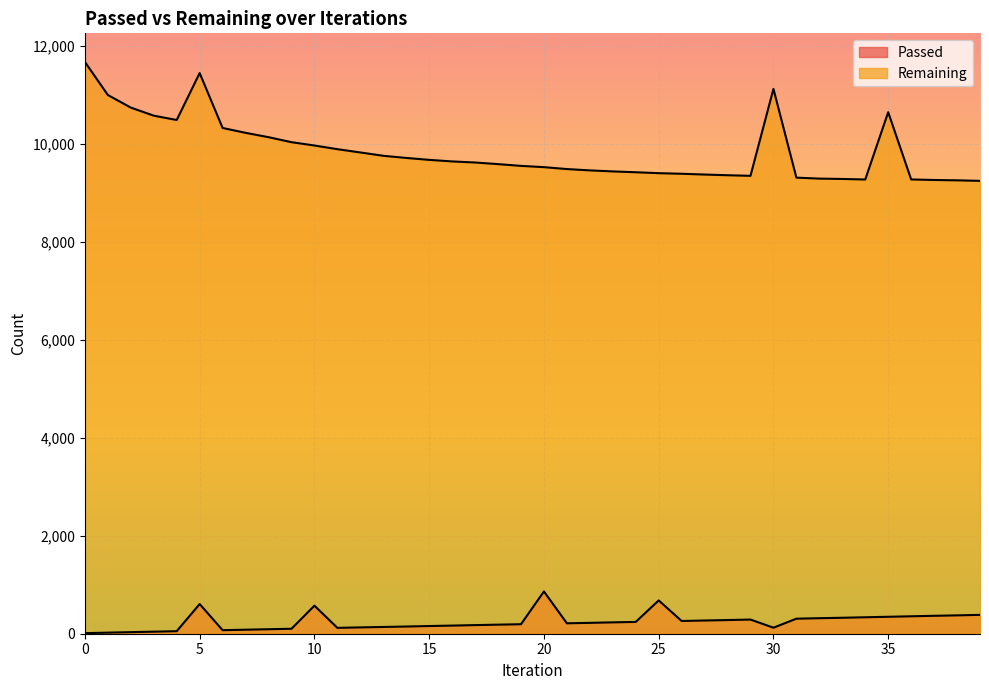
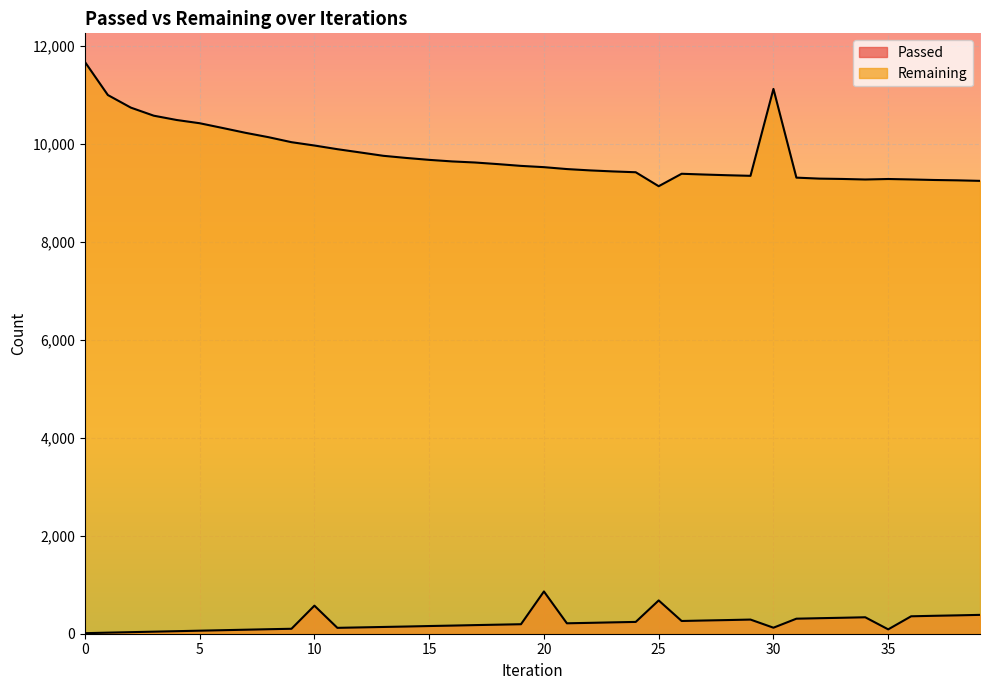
Passed, 5: 600 -> 100
Remaining, 5: 11,400 -> 10,400
Remaining, 25: 9,400 -> 9,100
Passed, 35: 300 -> 100
Remaining, 35: 10,700 -> 9,300
